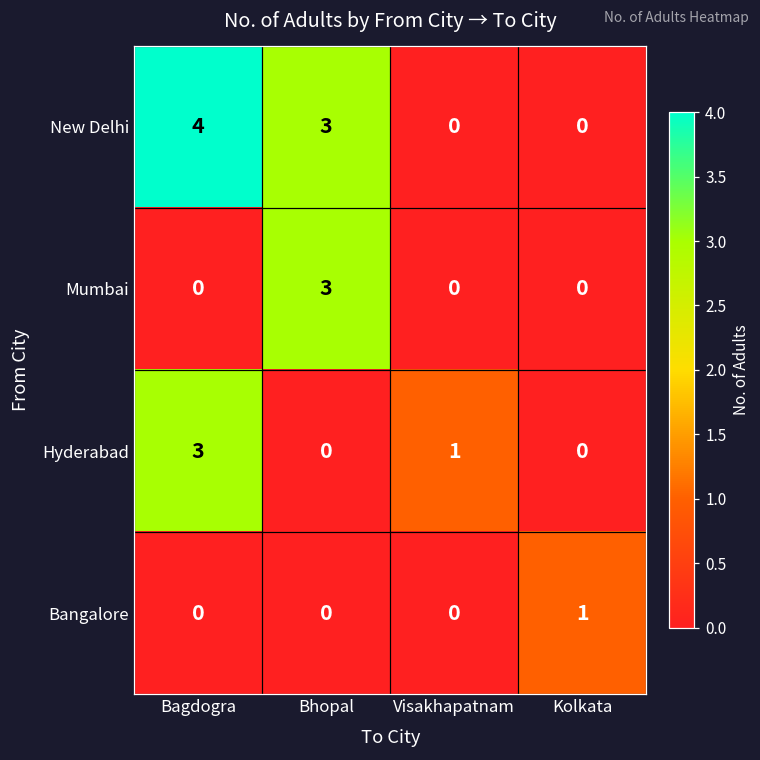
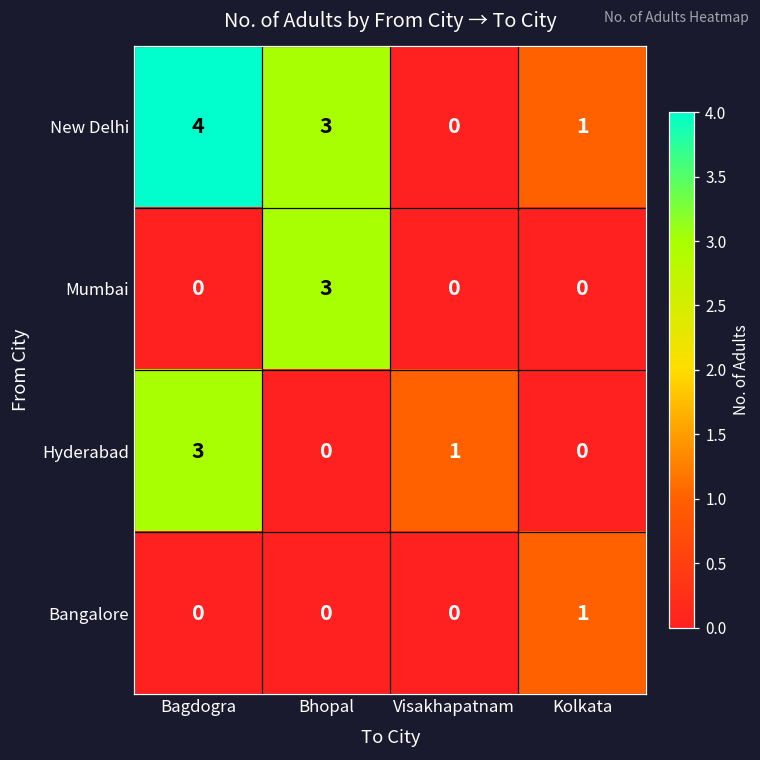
New Delhi, Kolkata: 0 -> 1
